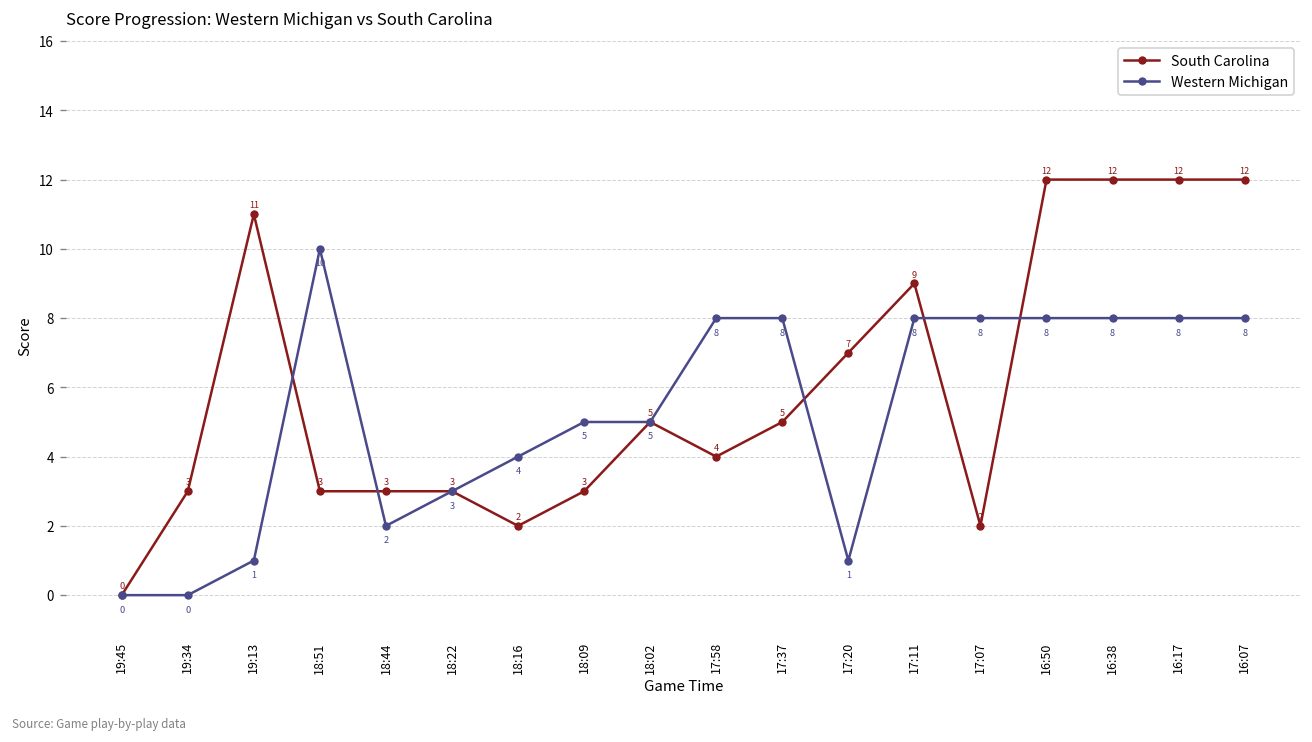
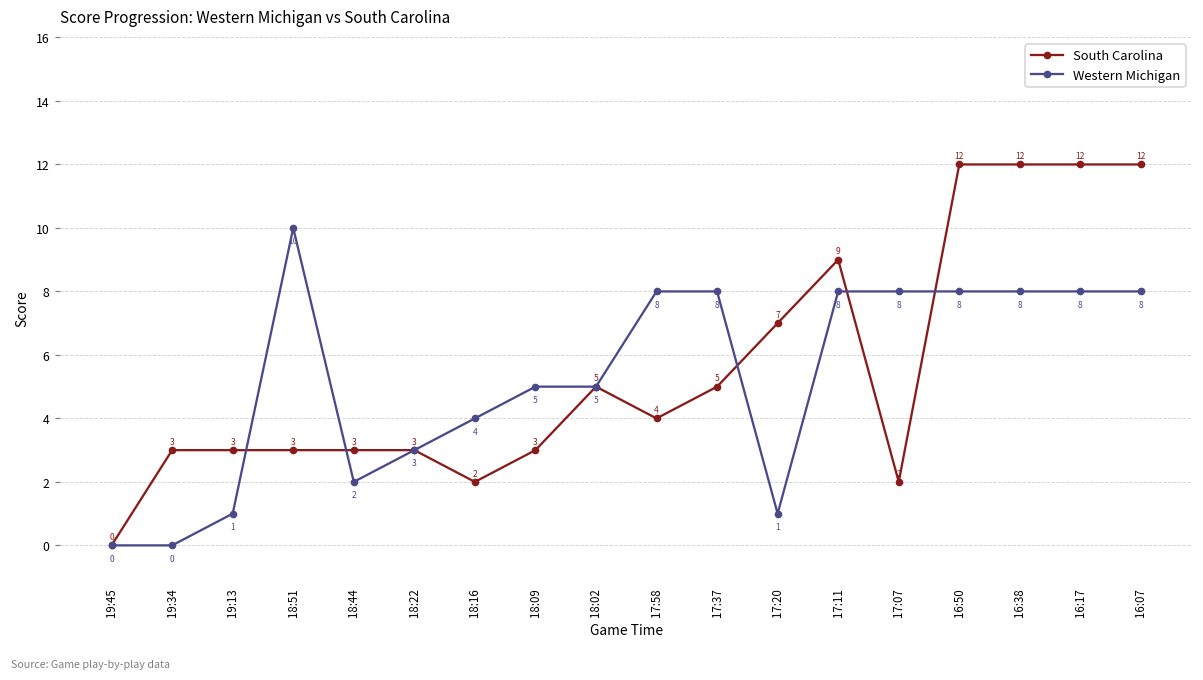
South Carolina, 19:13: 11 -> 3
